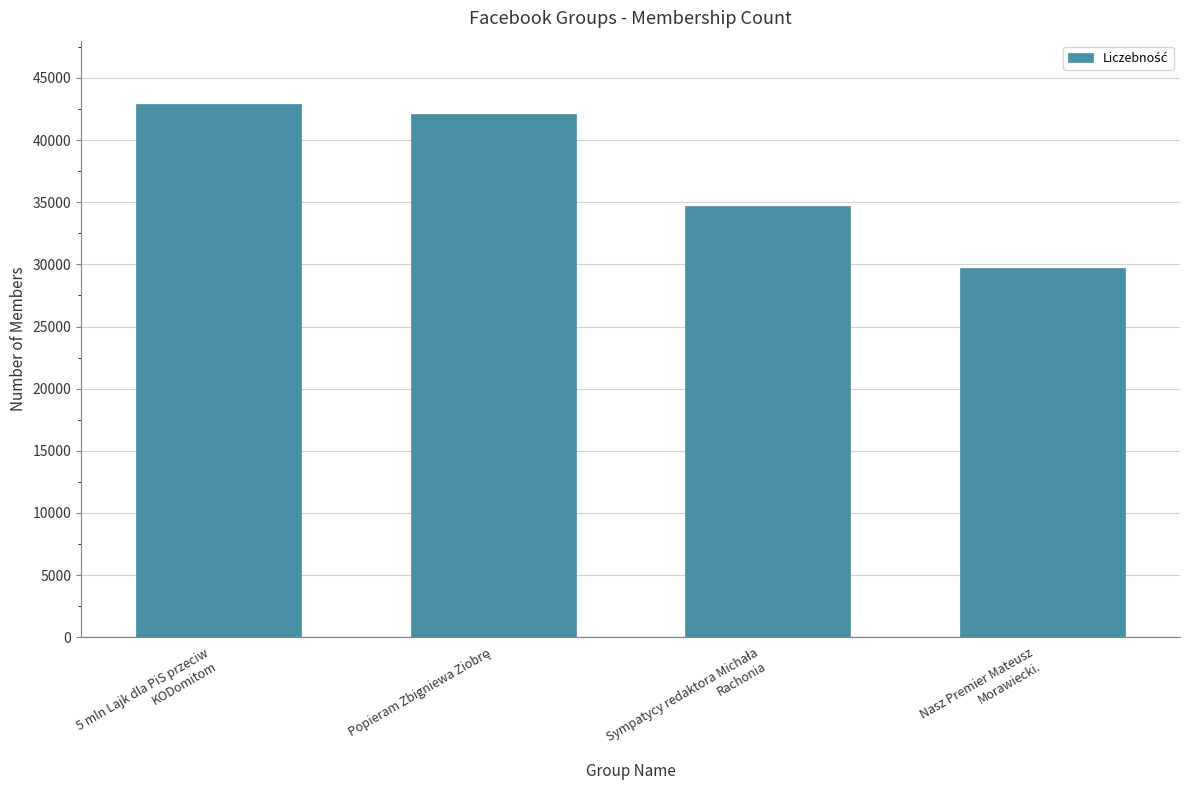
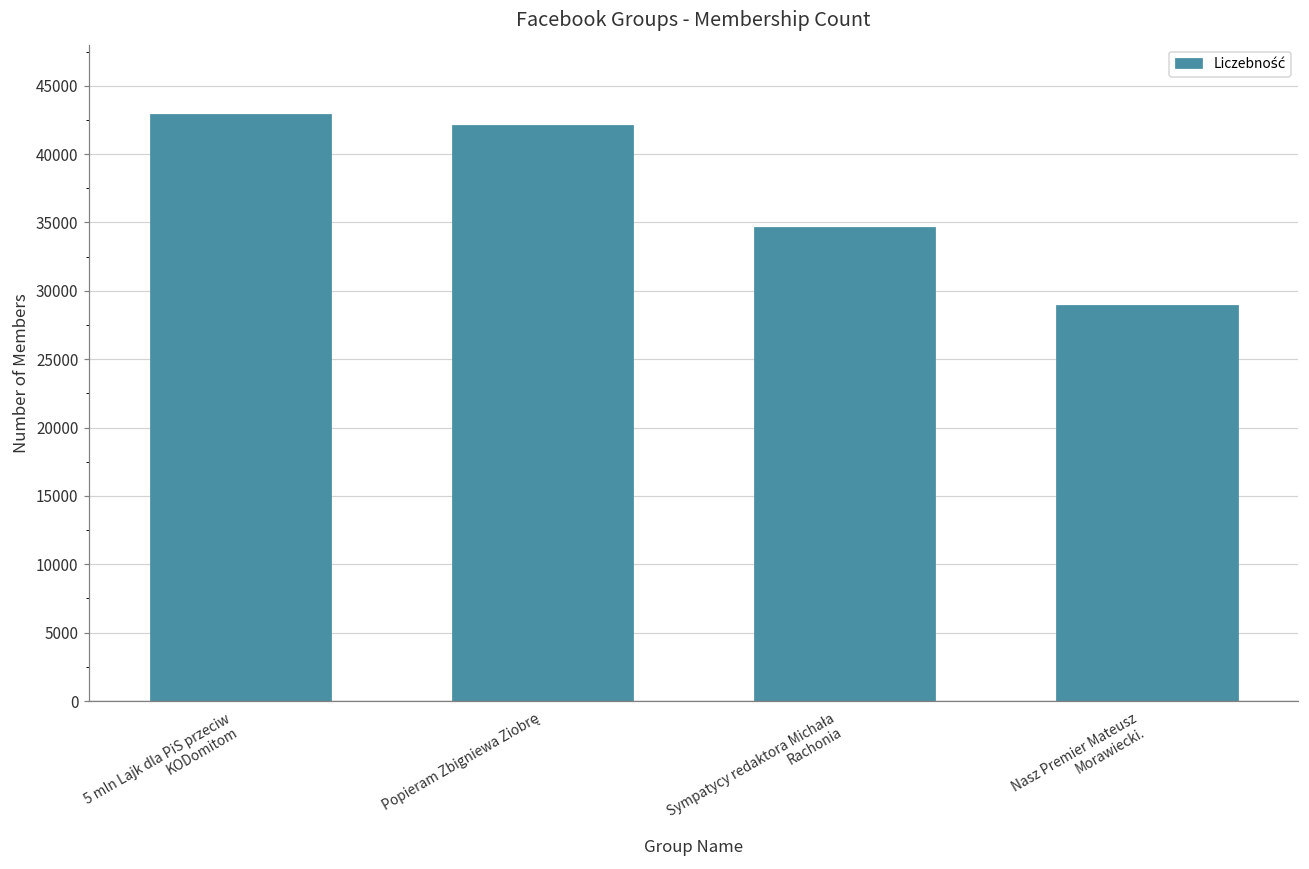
Nasz Premier Mateusz Morawiecki.: 29700 -> 29000
